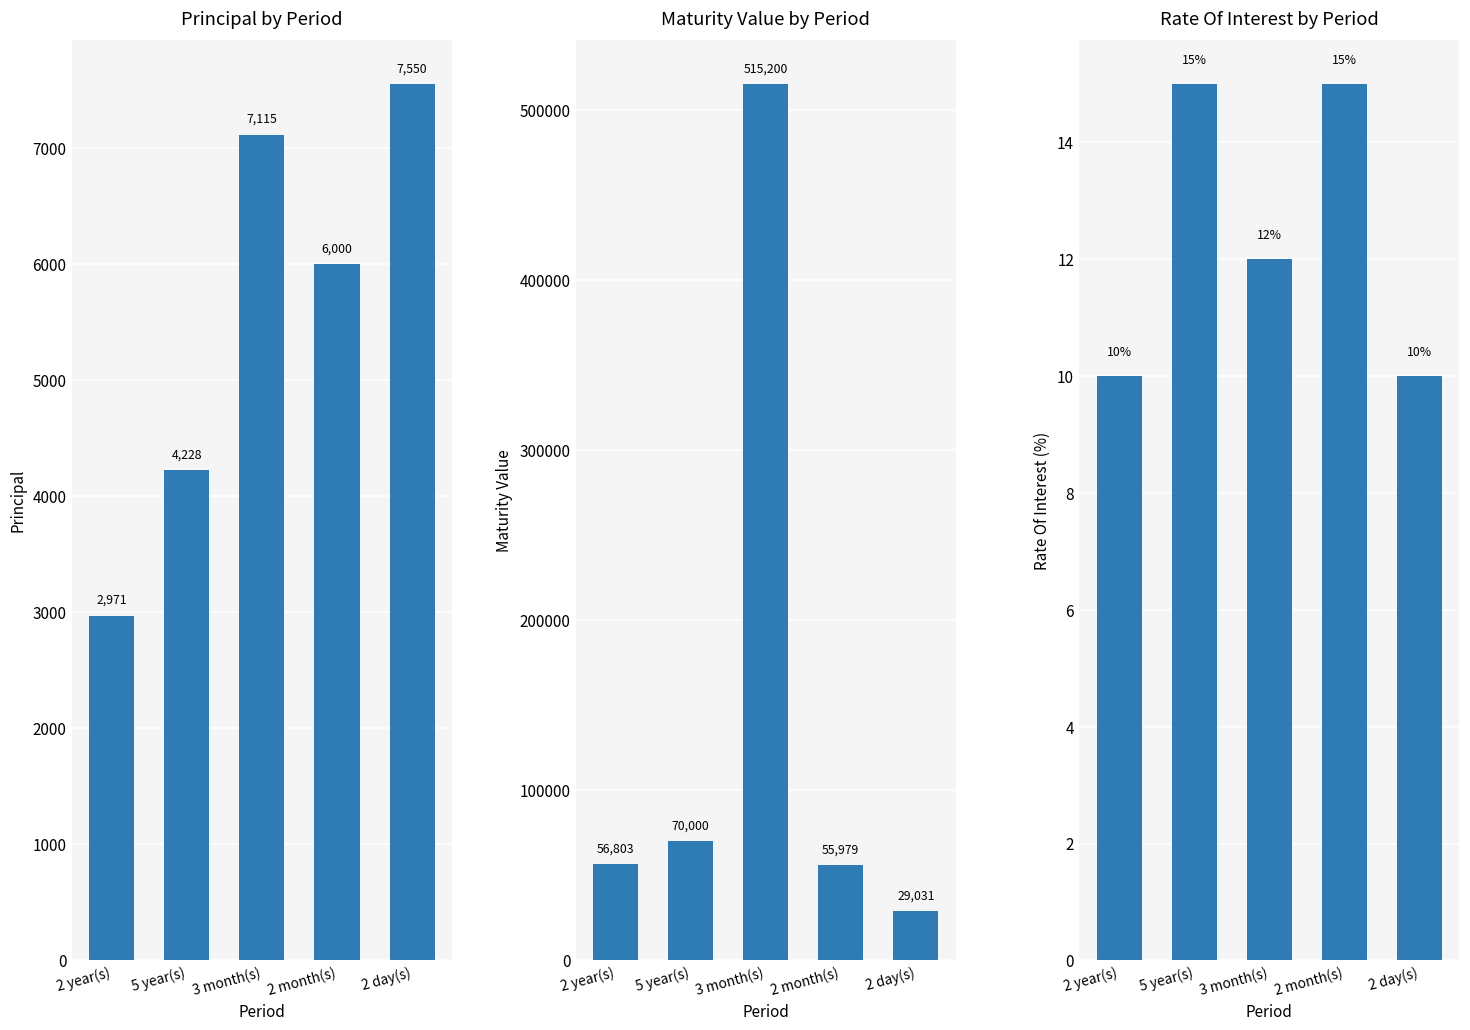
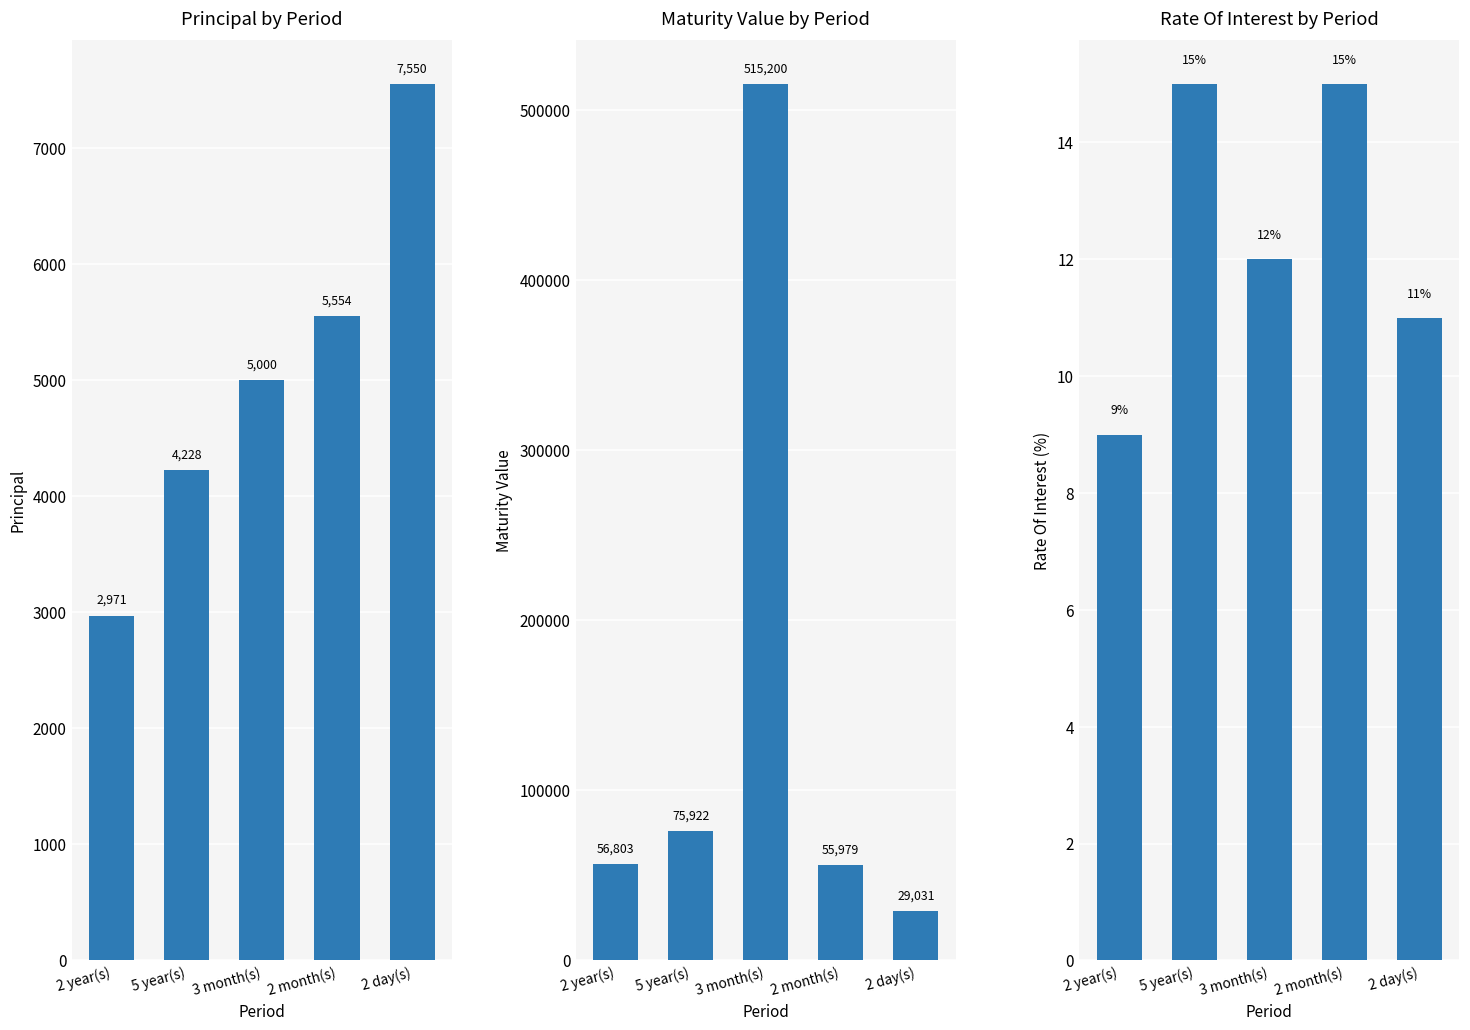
Principal by Period, 3 month(s): 7,115 -> 5,000
Principal by Period, 2 month(s): 6,000 -> 5,554
Maturity Value by Period, 5 year(s): 70,000 -> 75,922
Rate Of Interest by Period, 2 year(s): 10% -> 9%
Rate Of Interest by Period, 2 day(s): 10% -> 11%
